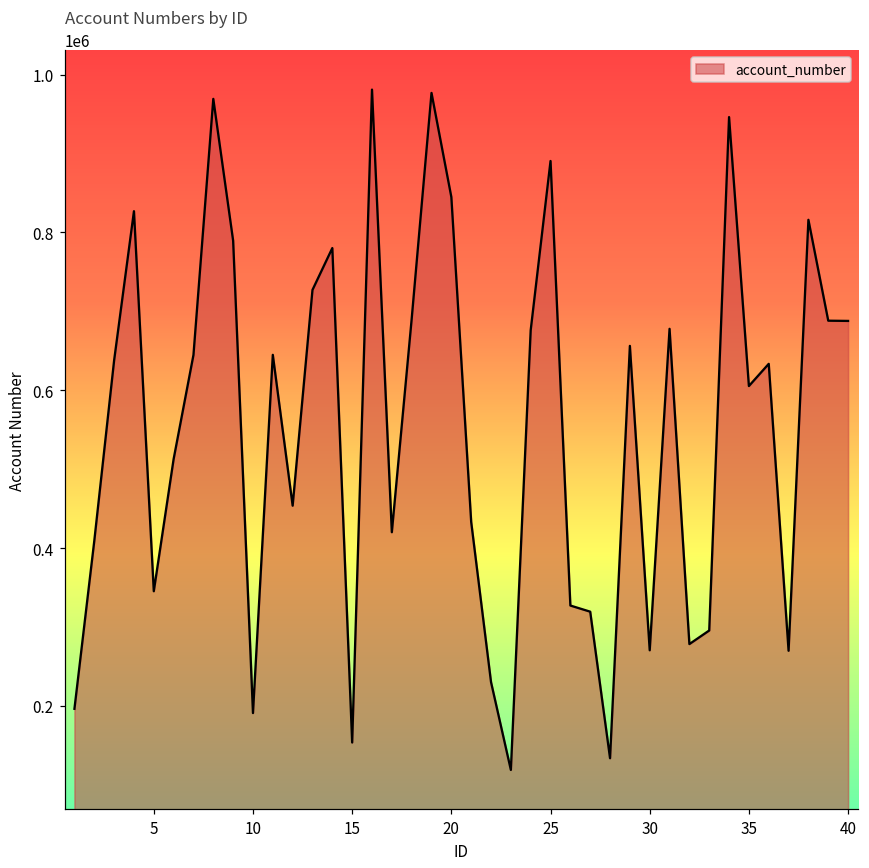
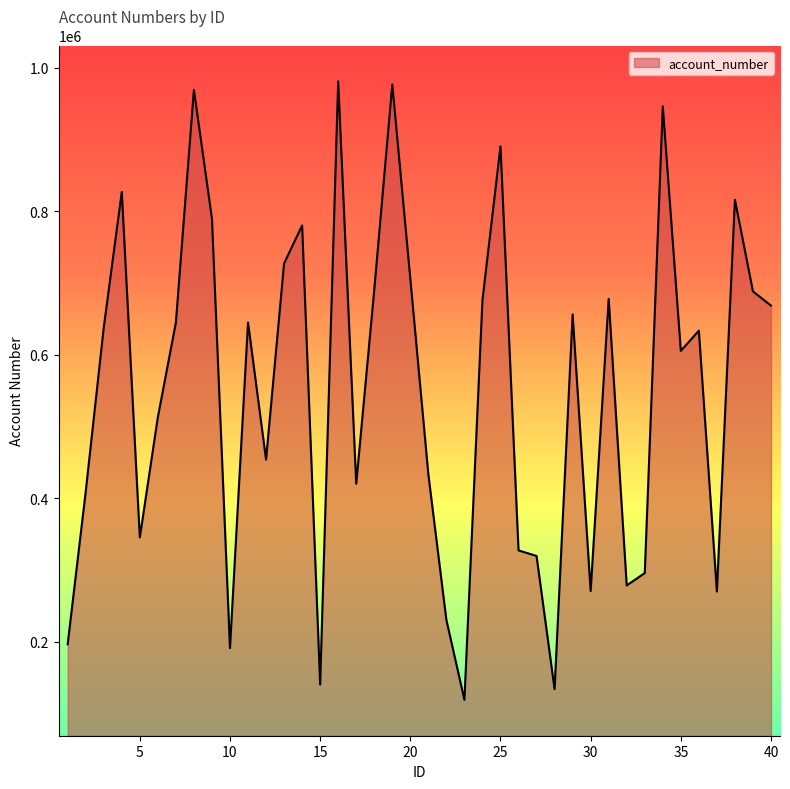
15: 150000 -> 140000
20: 840000 -> 710000
40: 690000 -> 670000
